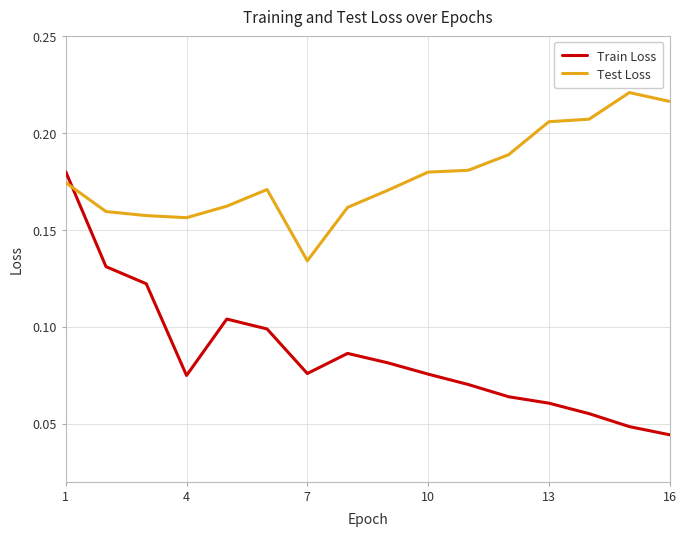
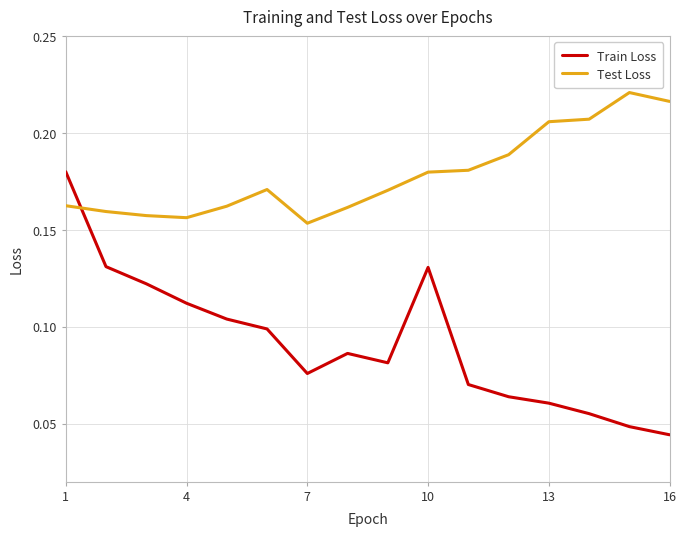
Test Loss, 1: 0.174 -> 0.162
Train Loss, 4: 0.075 -> 0.112
Test Loss, 7: 0.134 -> 0.153
Train Loss, 10: 0.076 -> 0.131
